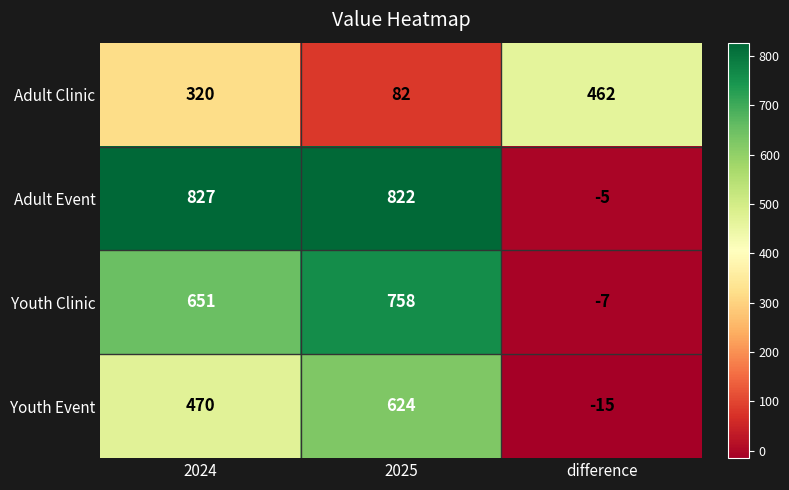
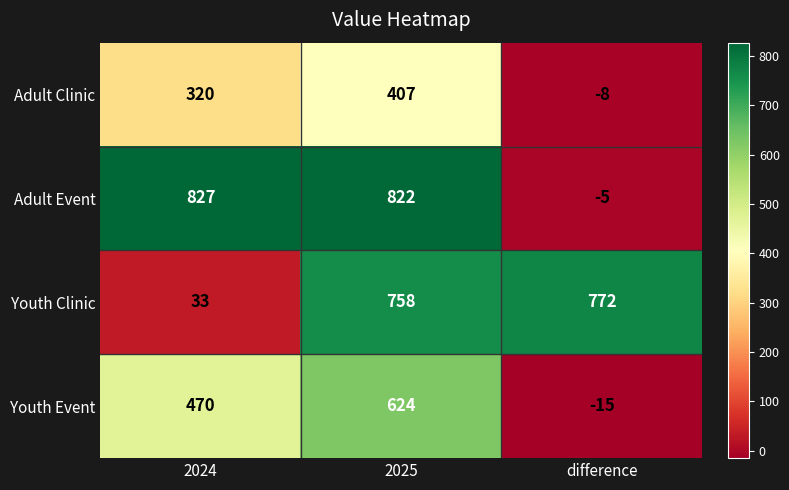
Adult Clinic, 2025: 82 -> 407
Adult Clinic, difference: 462 -> -8
Youth Clinic, 2024: 651 -> 33
Youth Clinic, difference: -7 -> 772
